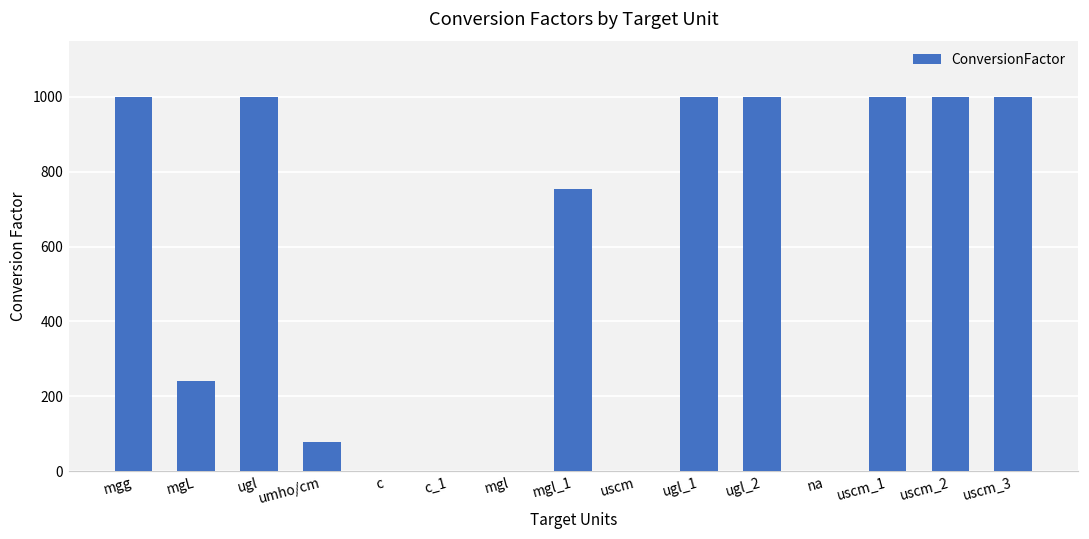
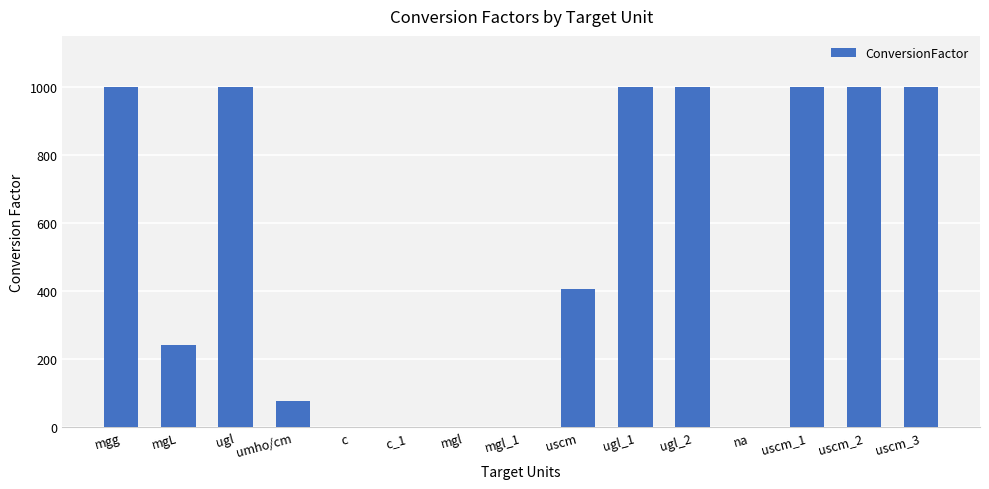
mgl_1: 750 -> 0
uscm: 0 -> 410
